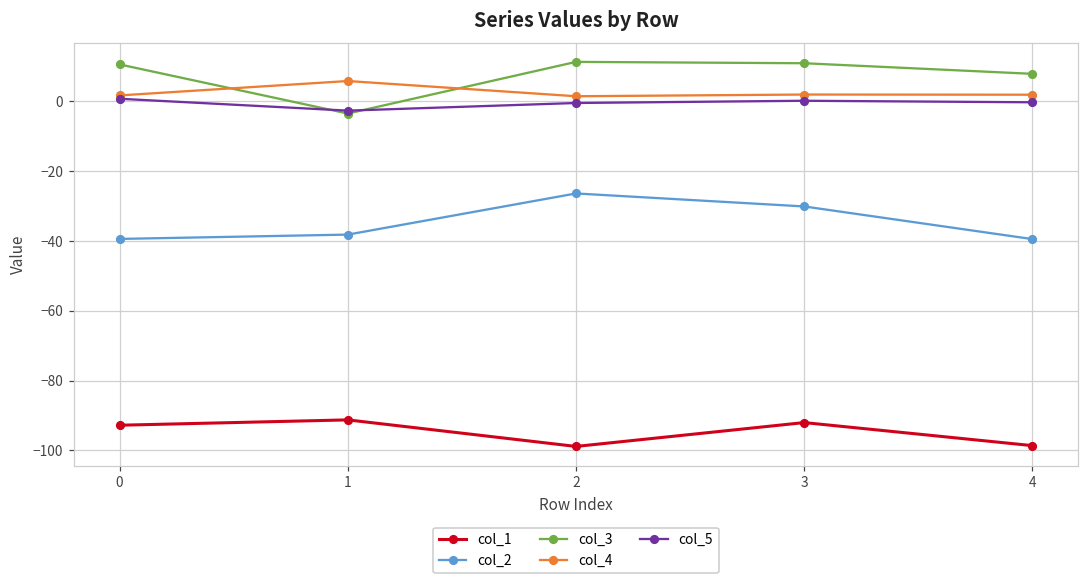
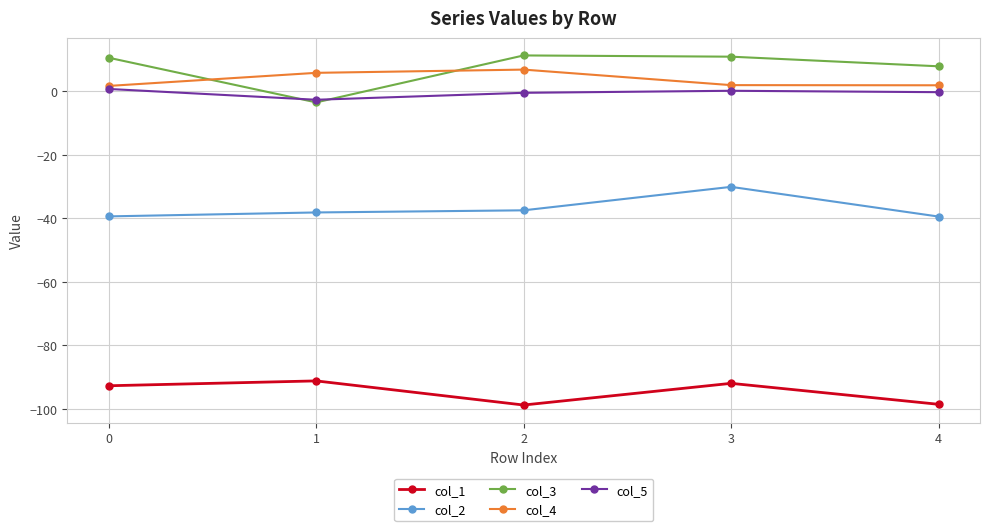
col_2, 2: -26 -> -38
col_4, 2: 1 -> 7
